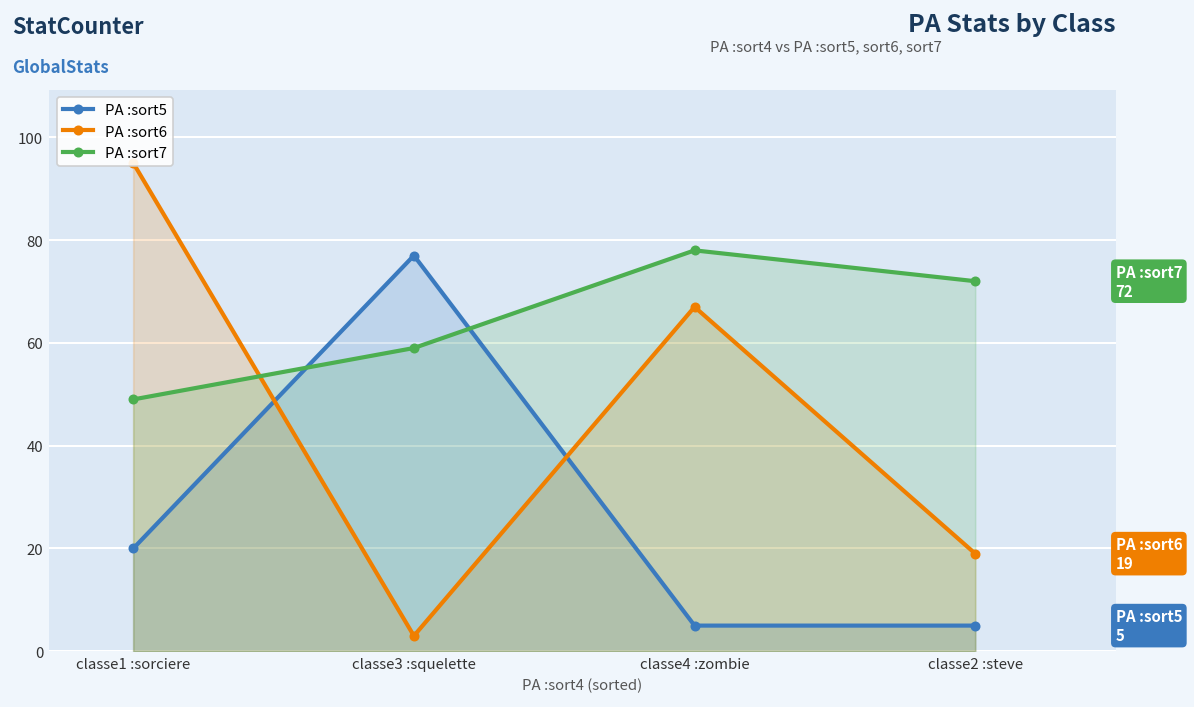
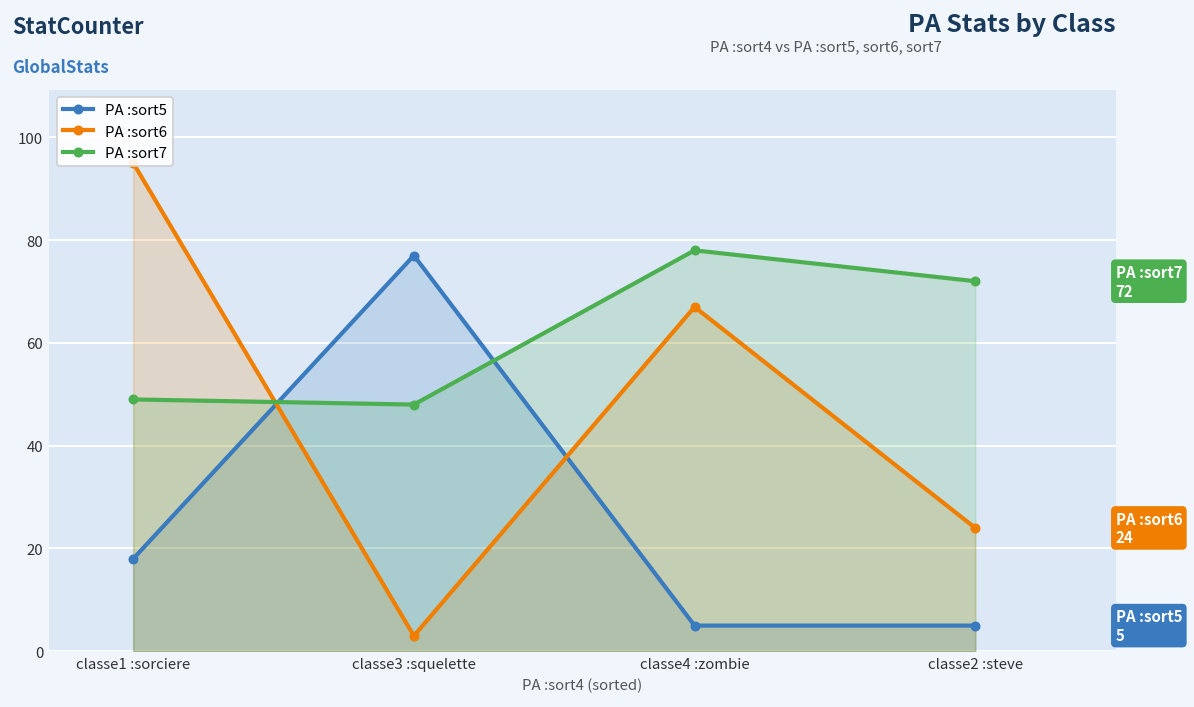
PA :sort5, classe1 :sorciere: 20 -> 18
PA :sort7, classe3 :squelette: 59 -> 48
PA :sort6, classe2 :steve: 19 -> 24
